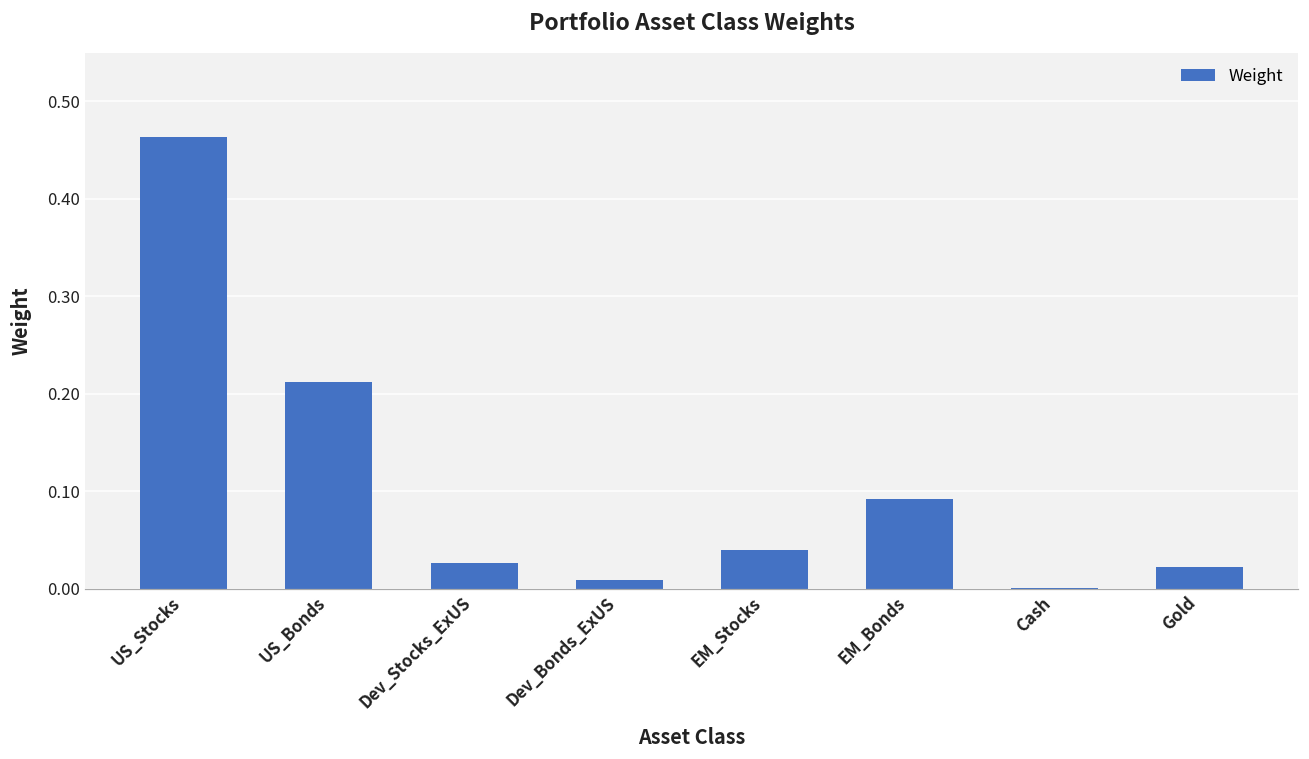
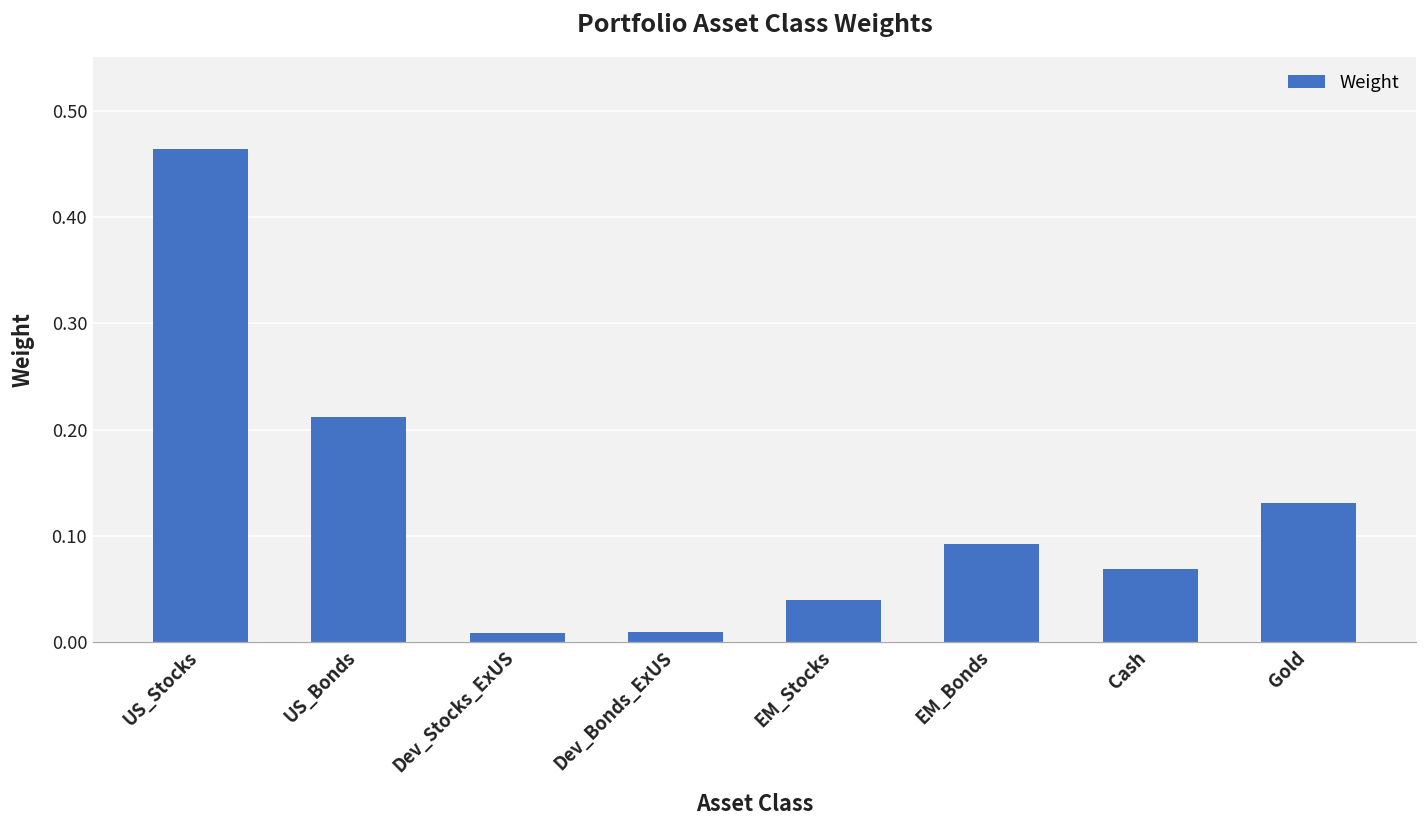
Dev_Stocks_ExUS: 0.03 -> 0.01
Cash: 0.00 -> 0.07
Gold: 0.02 -> 0.13
